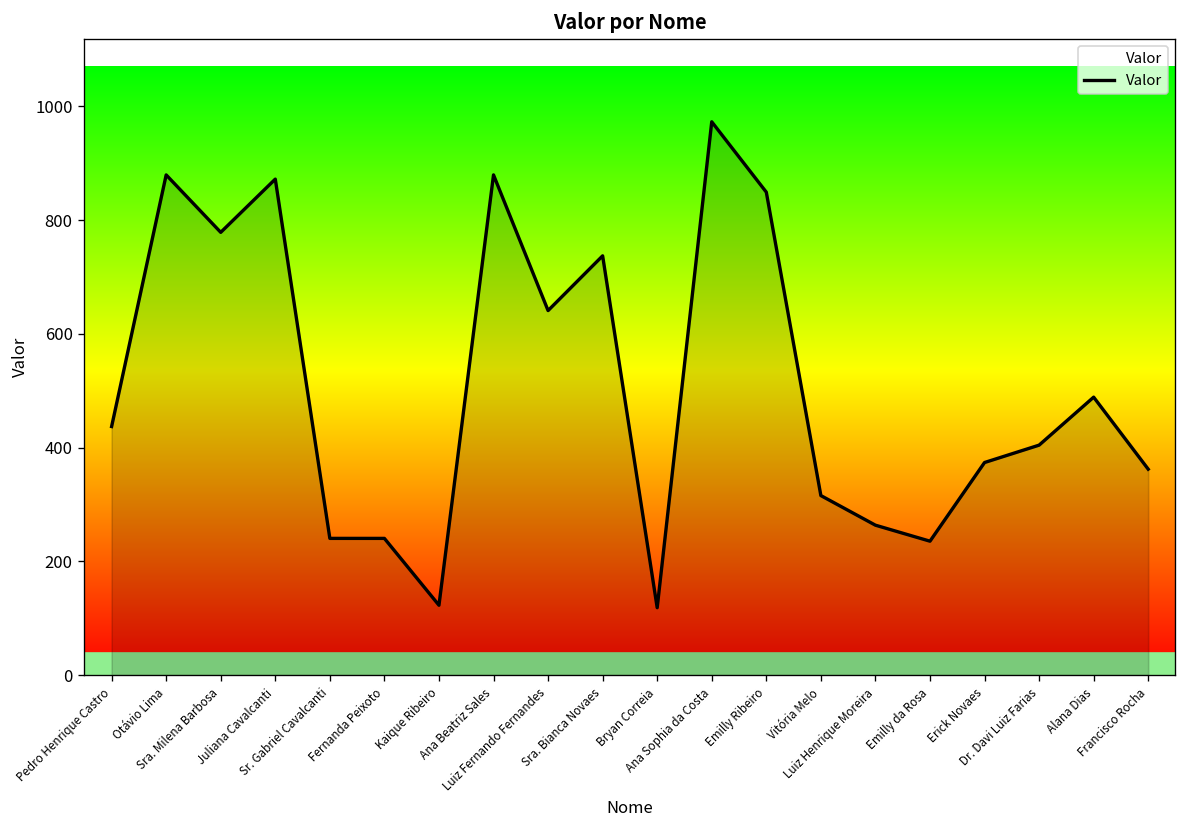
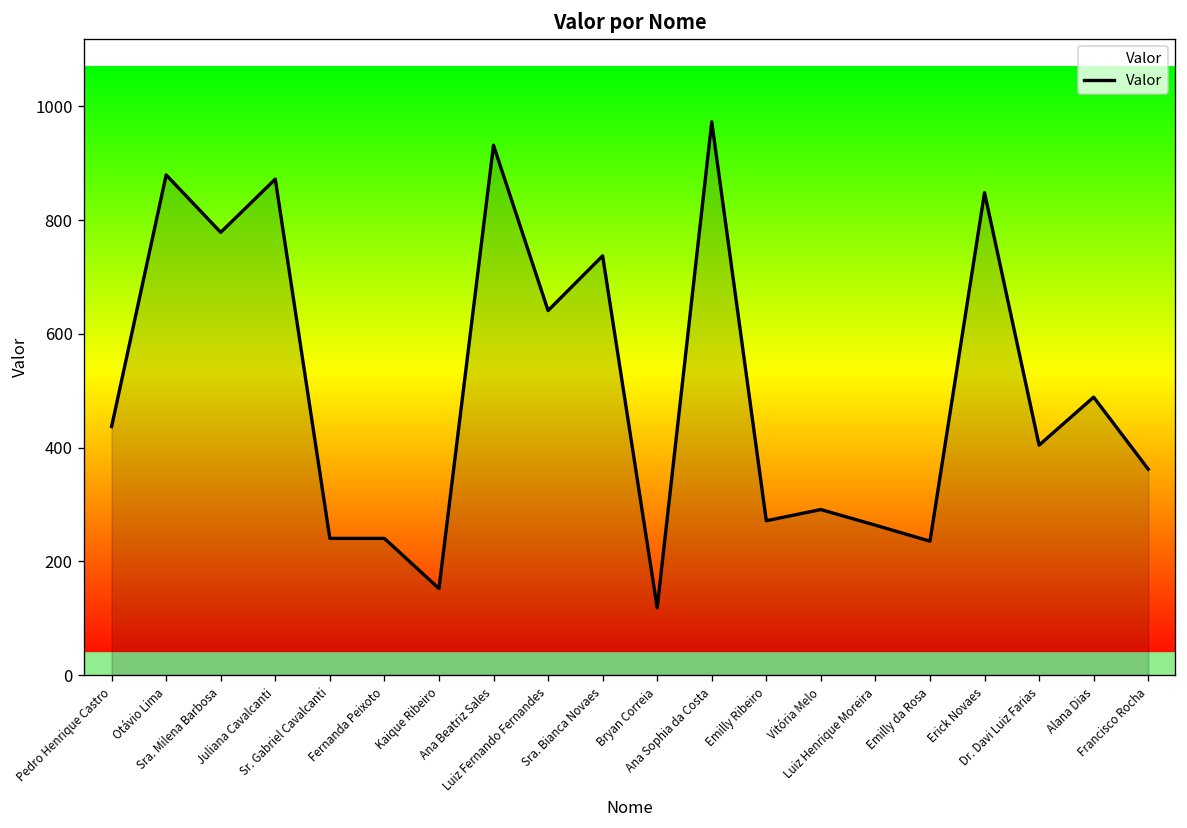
Kaique Ribeiro: 120 -> 150
Ana Beatriz Sales: 880 -> 930
Emilly Ribeiro: 850 -> 270
Vitória Melo: 320 -> 290
Erick Novaes: 370 -> 850
